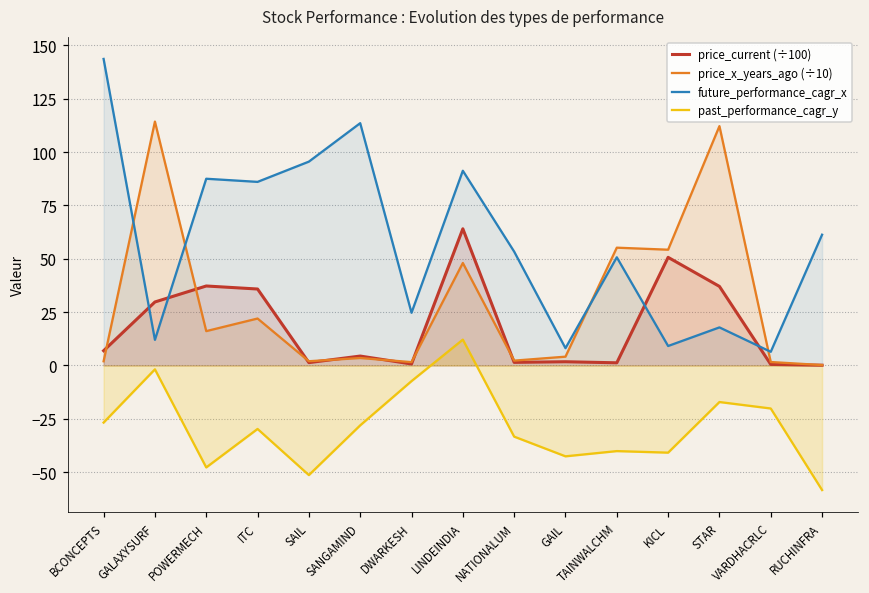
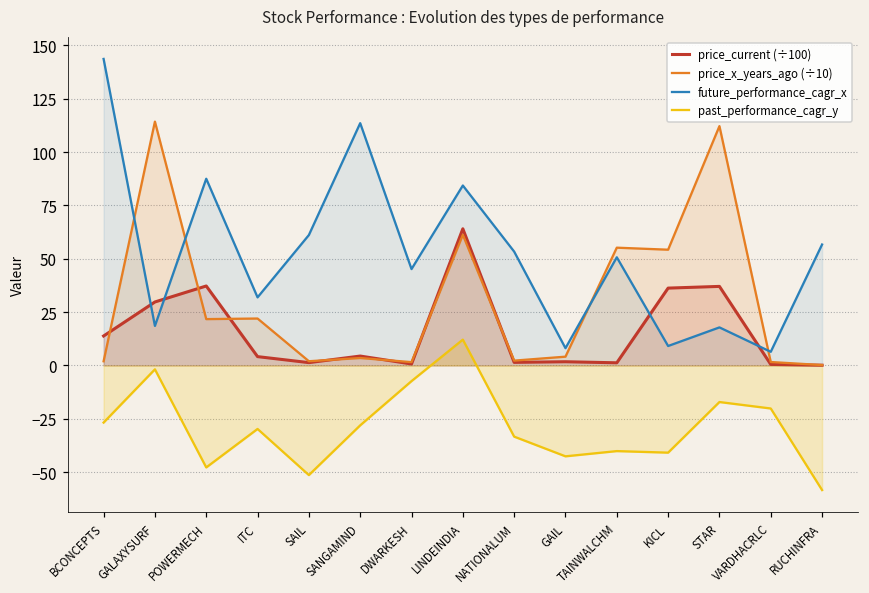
price_current (÷100), BCONCEPTS: 7 -> 14
future_performance_cagr_x, GALAXYSURF: 12 -> 19
price_x_years_ago (÷10), POWERMECH: 16 -> 22
price_current (÷100), ITC: 36 -> 4
future_performance_cagr_x, ITC: 86 -> 32
future_performance_cagr_x, SAIL: 96 -> 61
future_performance_cagr_x, DWARKESH: 25 -> 45
price_x_years_ago (÷10), LINDEINDIA: 48 -> 61
future_performance_cagr_x, LINDEINDIA: 91 -> 84
price_current (÷100), KICL: 51 -> 36
future_performance_cagr_x, RUCHINFRA: 61 -> 57
